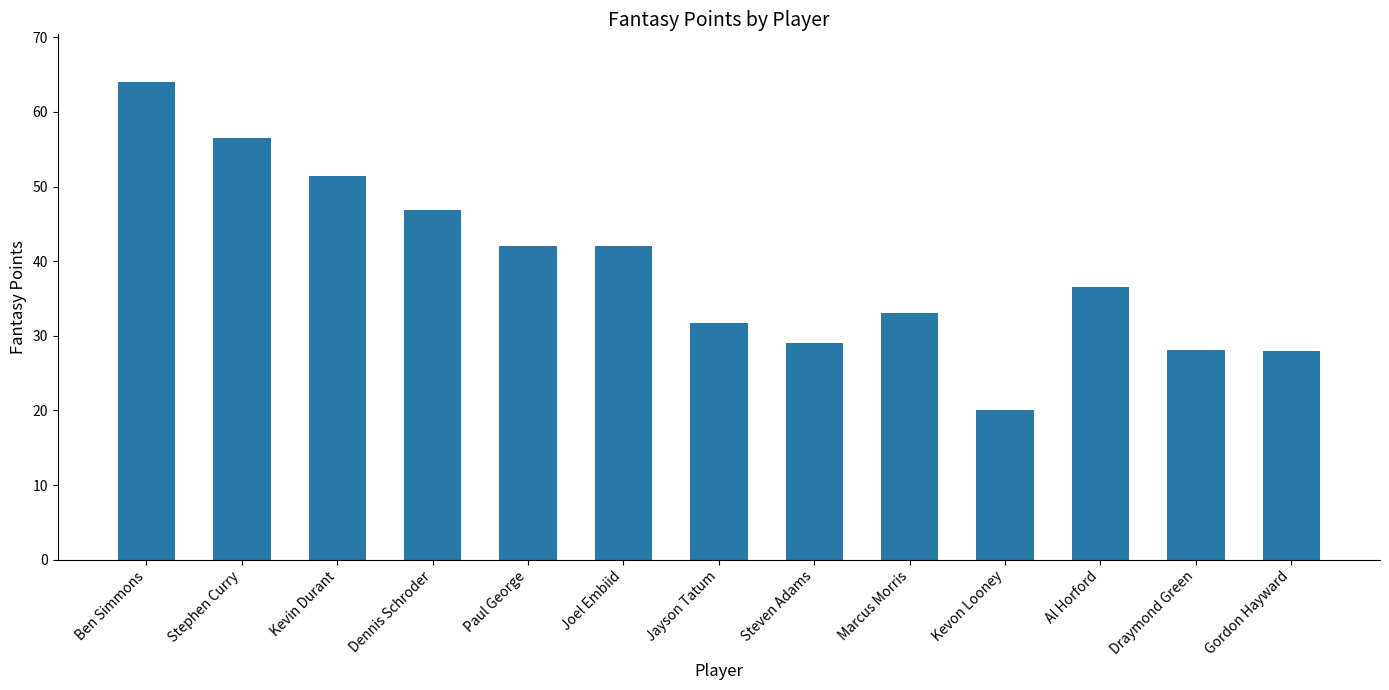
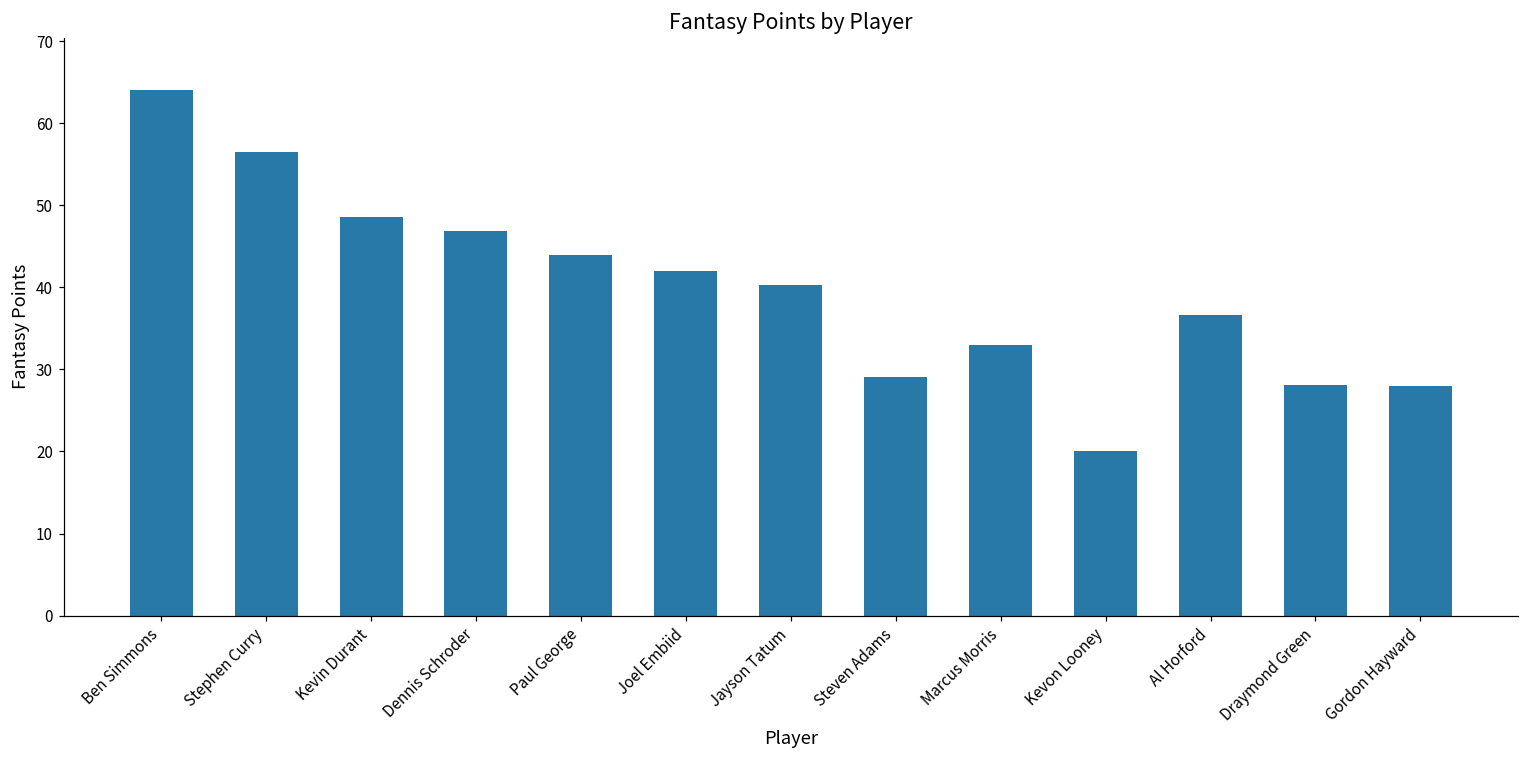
Kevin Durant: 51 -> 49
Paul George: 42 -> 44
Jayson Tatum: 32 -> 40
